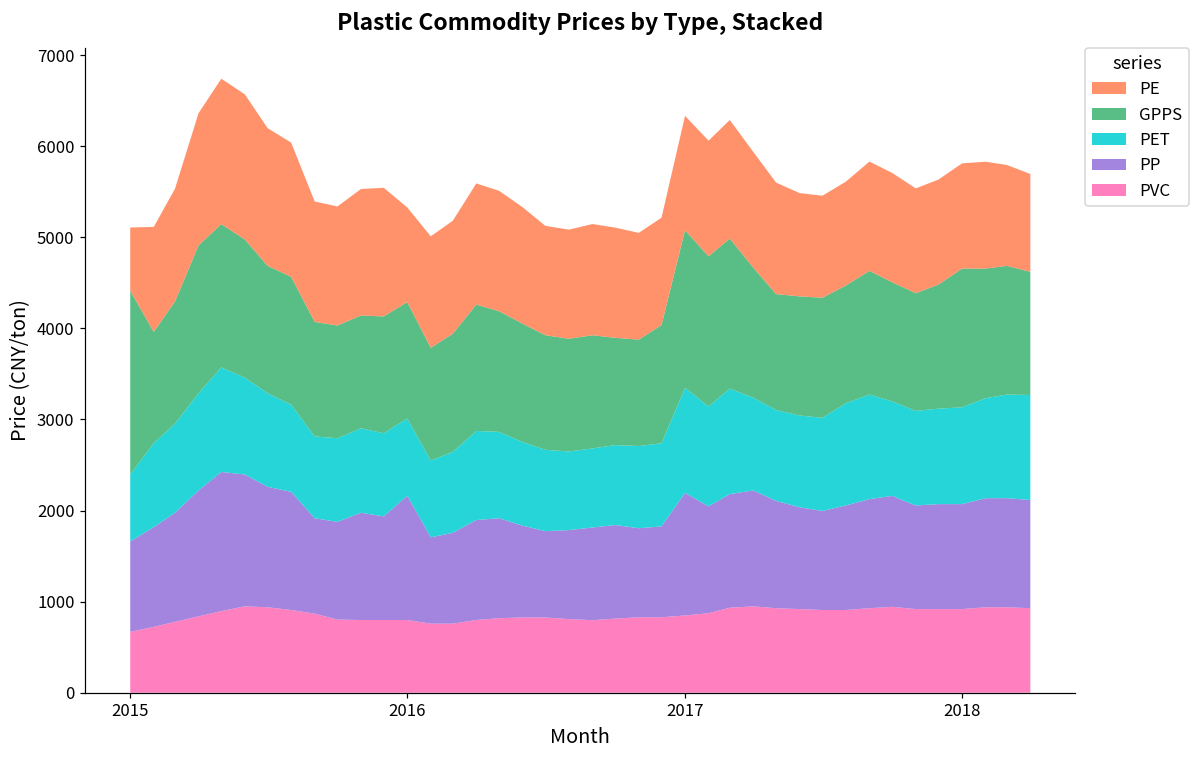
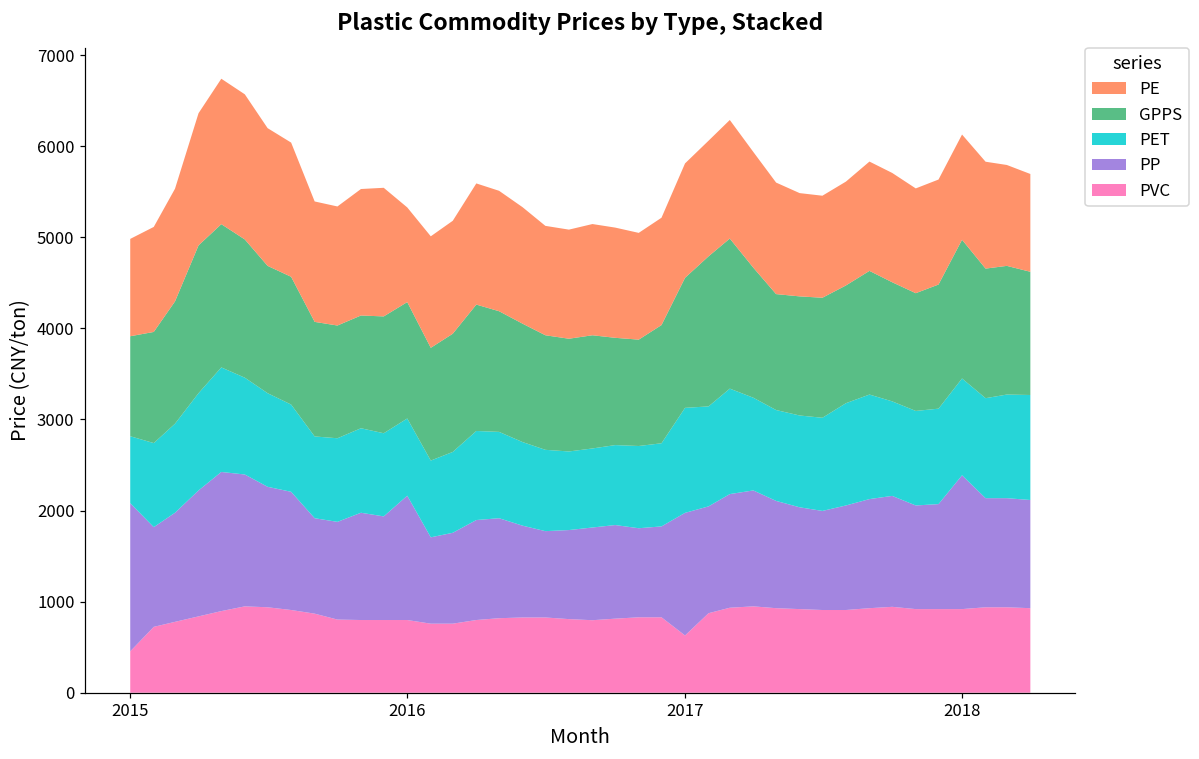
PVC, 2015: 700 -> 500
PP, 2015: 1000 -> 1600
GPPS, 2015: 2000 -> 1100
PE, 2015: 700 -> 1100
PVC, 2017: 800 -> 600
GPPS, 2017: 1700 -> 1400
PP, 2018: 1200 -> 1500
